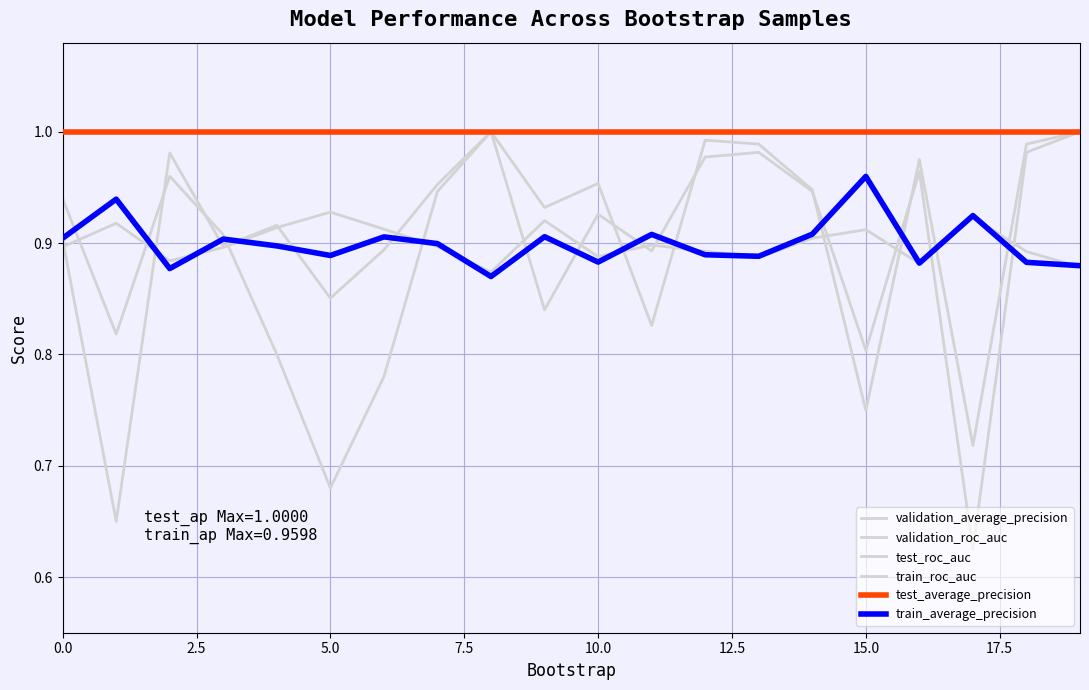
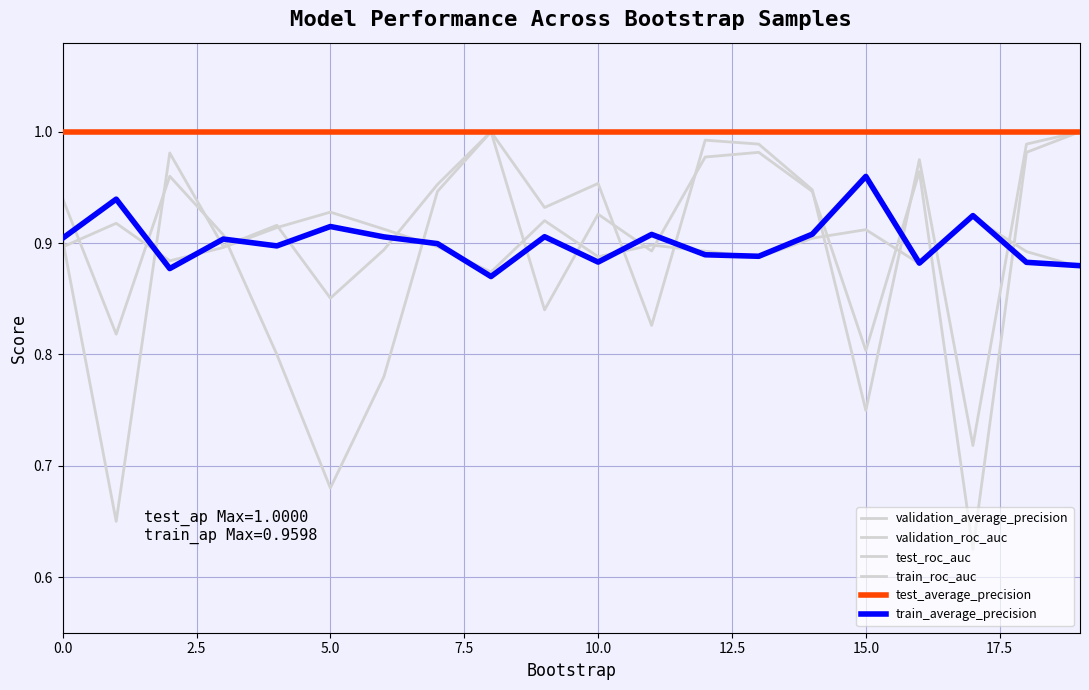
train_average_precision, 5.0: 0.889 -> 0.915
